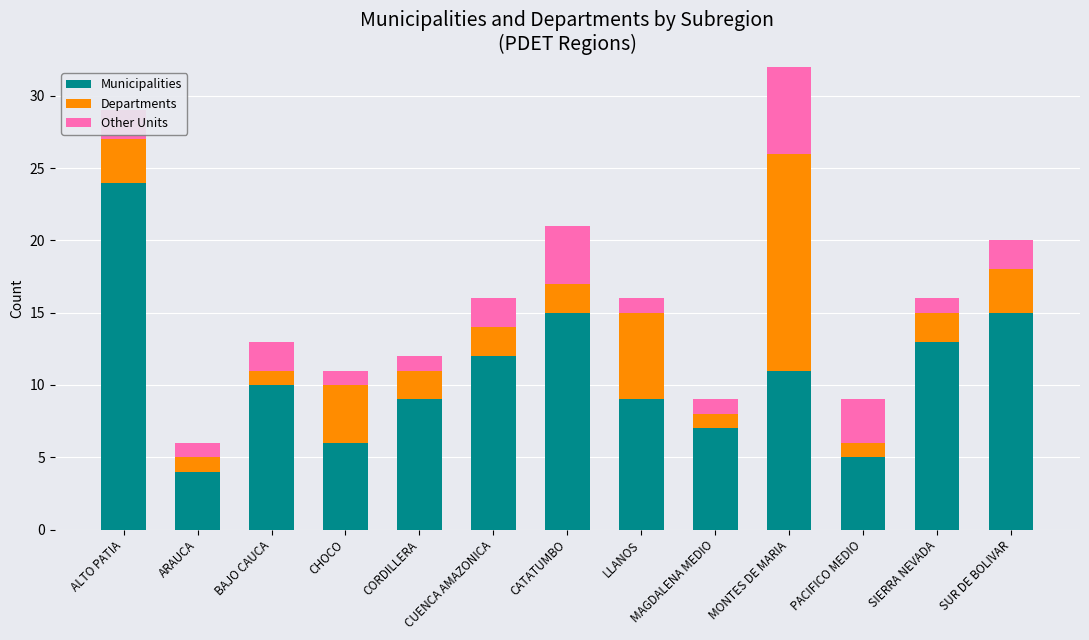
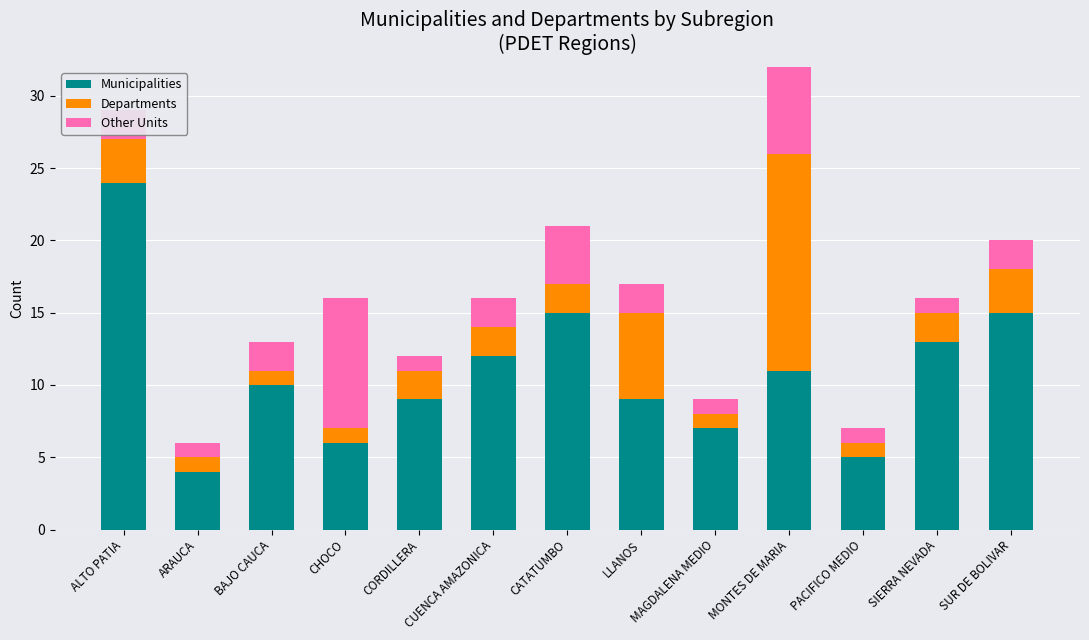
Departments, CHOCO: 4 -> 1
Other Units, CHOCO: 1 -> 9
Other Units, LLANOS: 1 -> 2
Other Units, PACIFICO MEDIO: 3 -> 1
